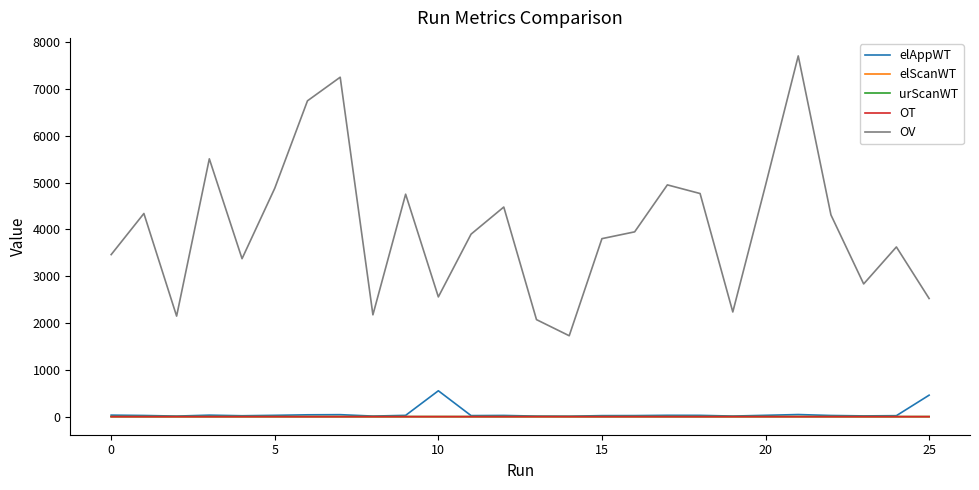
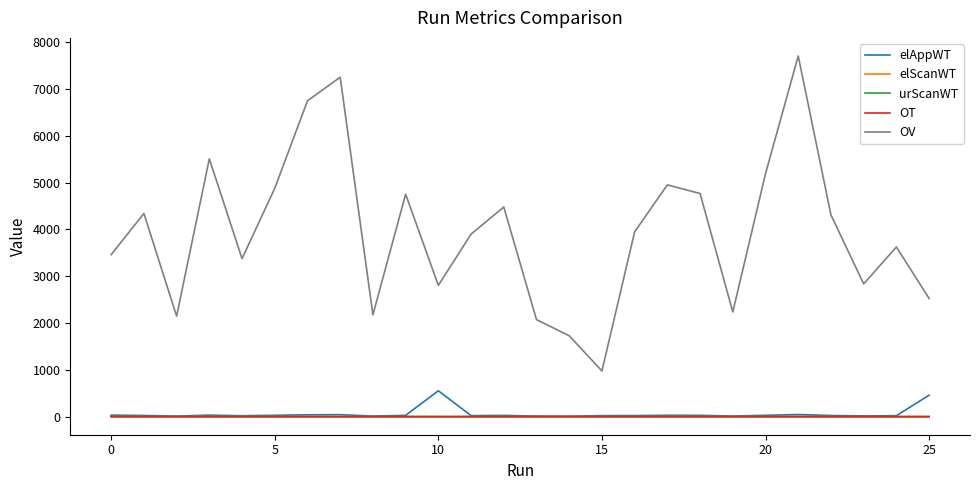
OV, 10: 2600 -> 2800
OV, 15: 3800 -> 1000
OV, 20: 4900 -> 5200
